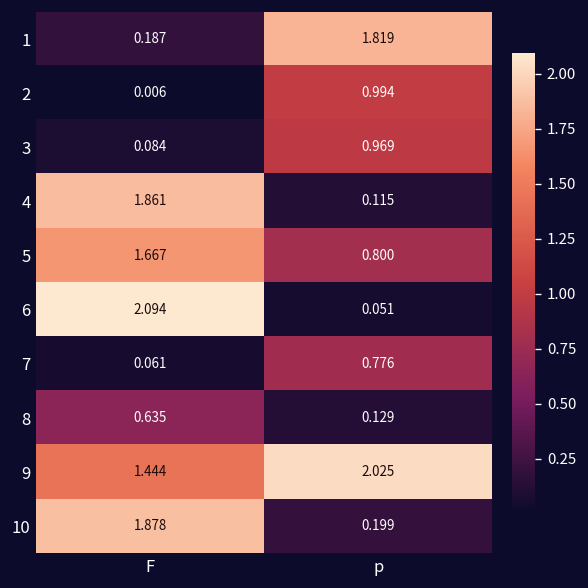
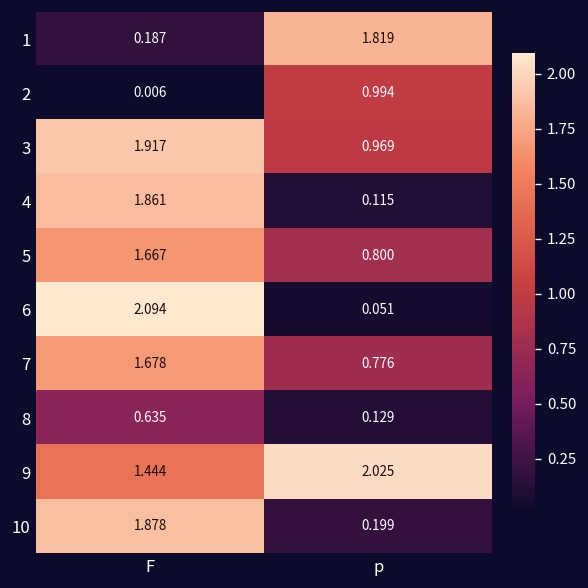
3, F: 0.084 -> 1.917
7, F: 0.061 -> 1.678
